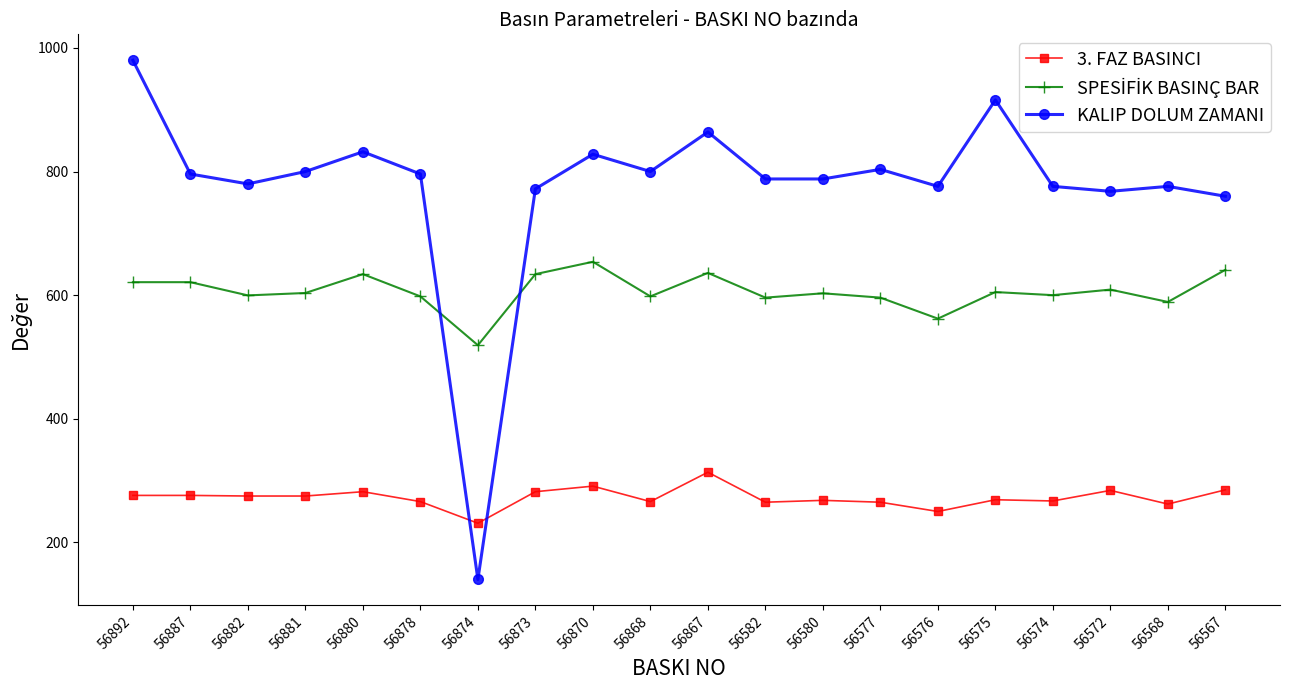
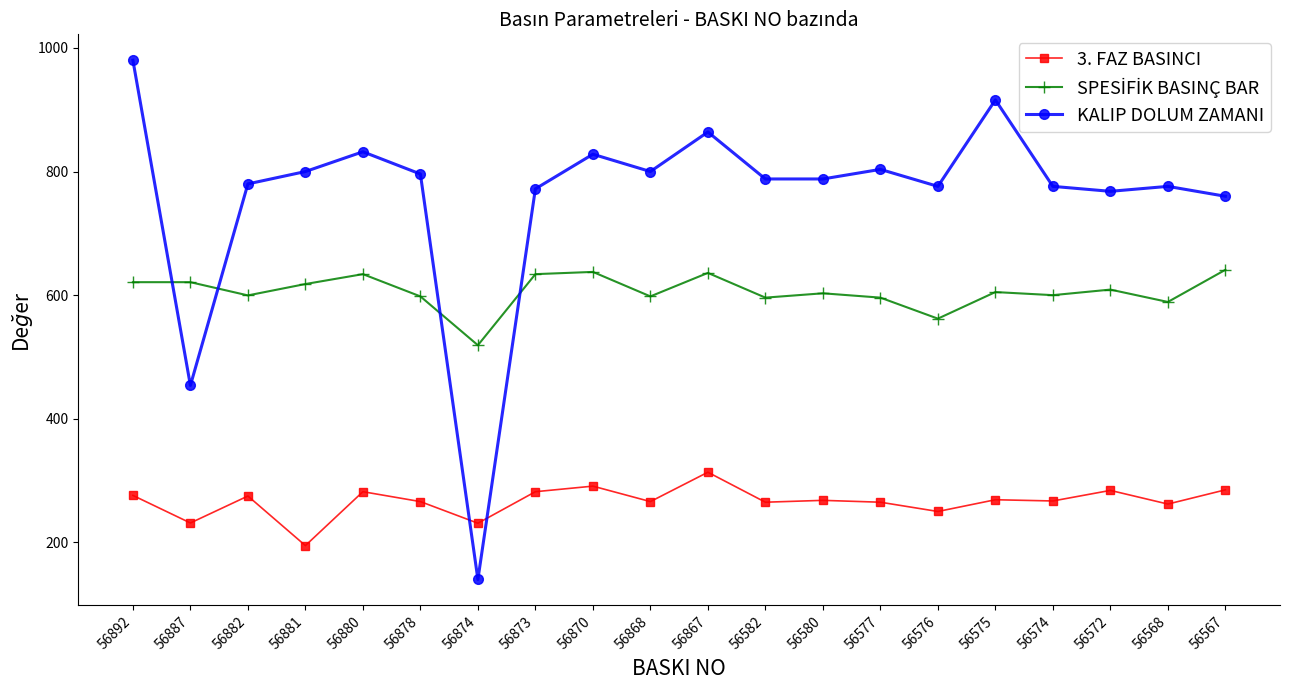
3. FAZ BASINCI, 56887: 280 -> 230
KALIP DOLUM ZAMANI, 56887: 800 -> 450
3. FAZ BASINCI, 56881: 280 -> 190
SPESİFİK BASINÇ BAR, 56881: 600 -> 620
SPESİFİK BASINÇ BAR, 56870: 650 -> 640
